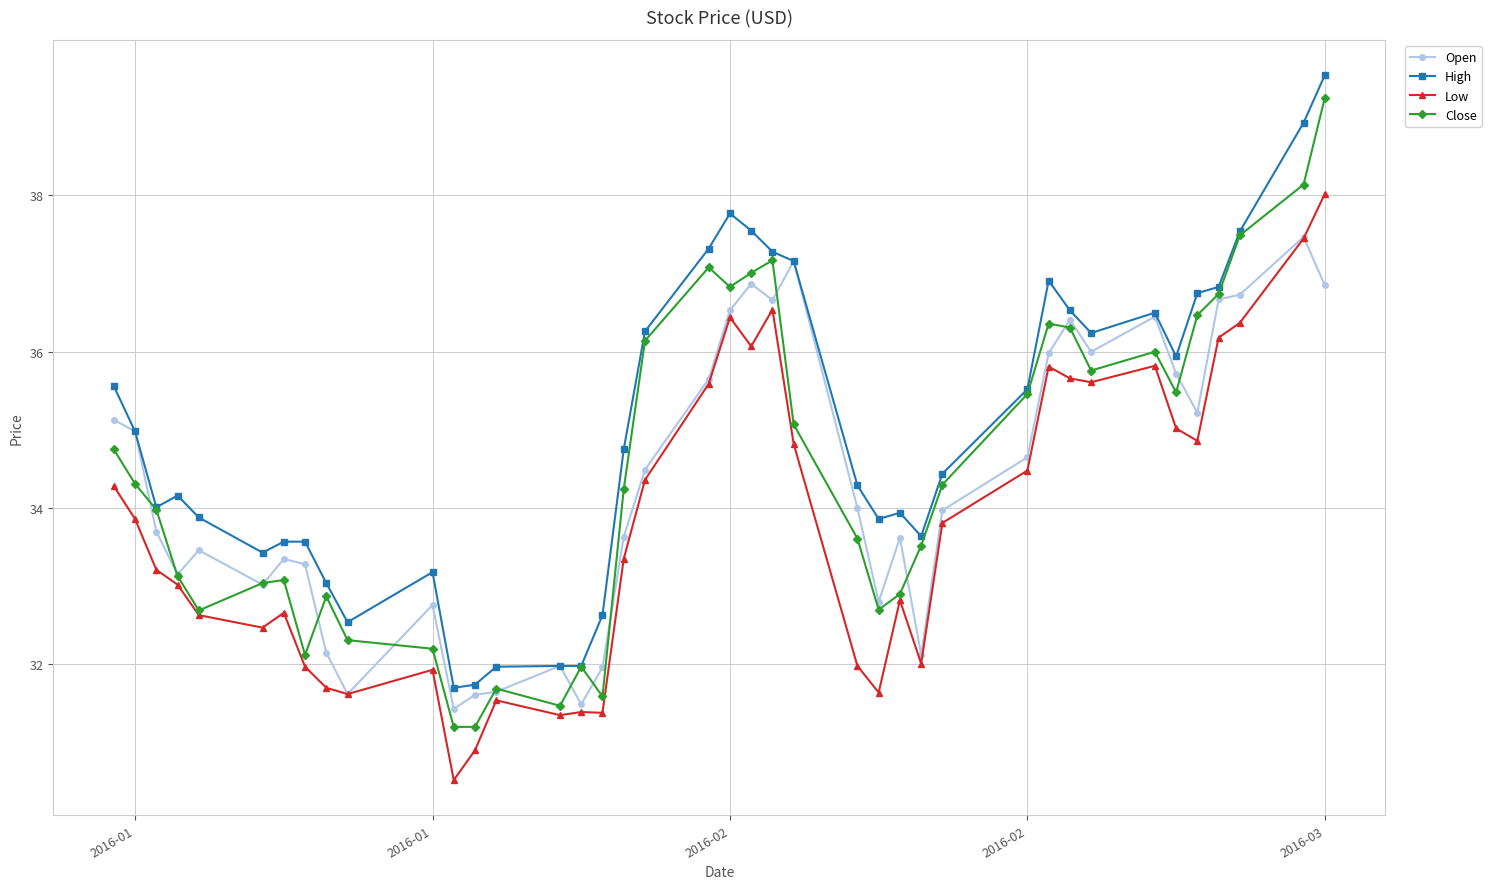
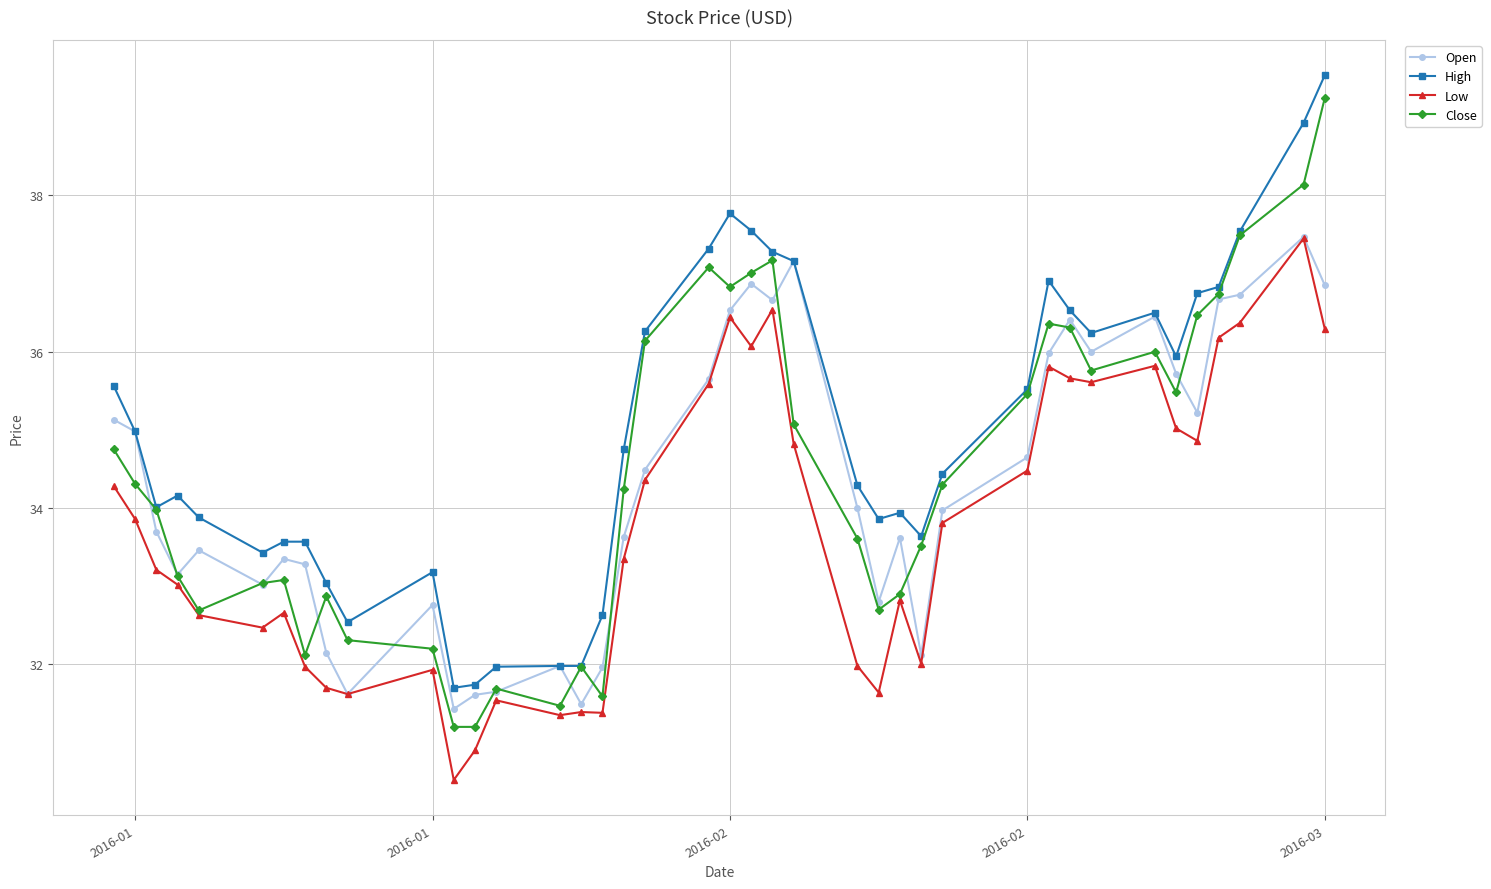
Low, 2016-03: 38.0 -> 36.3
